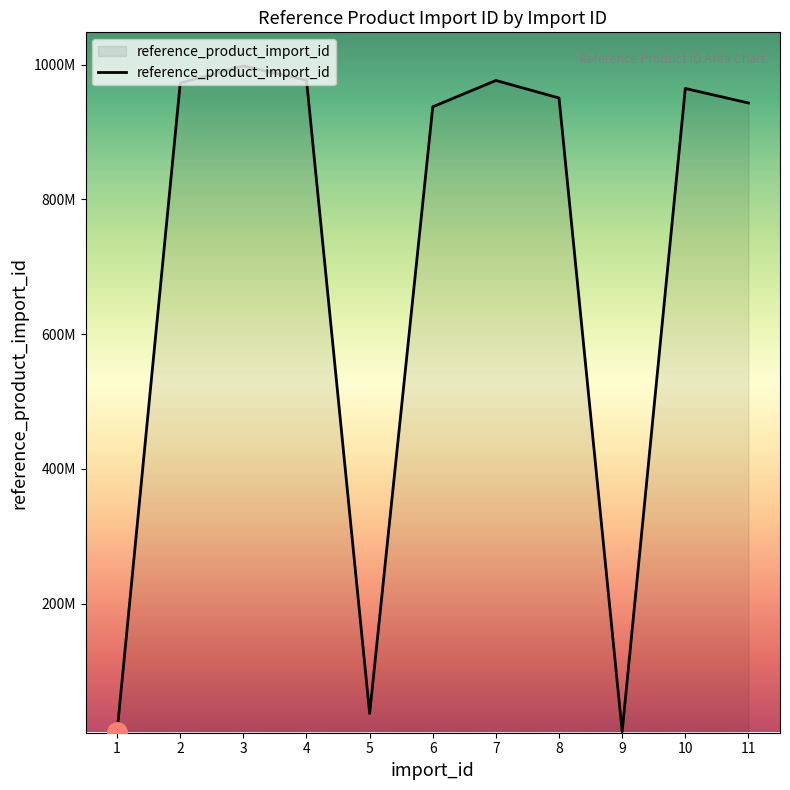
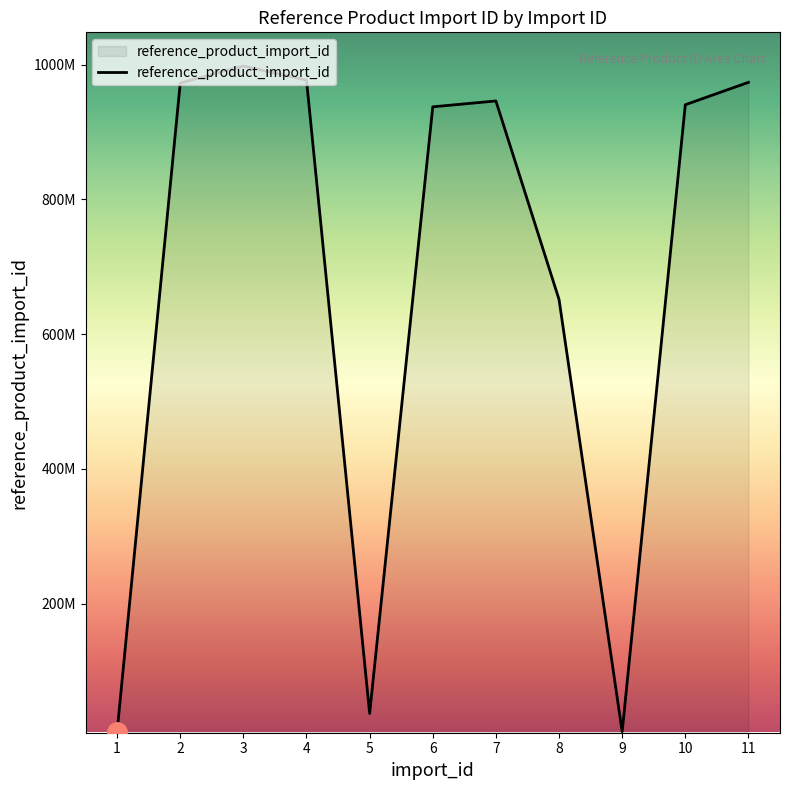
reference_product_import_id, 7: 980000000 -> 950000000
reference_product_import_id, 8: 950000000 -> 650000000
reference_product_import_id, 10: 960000000 -> 940000000
reference_product_import_id, 11: 940000000 -> 970000000
